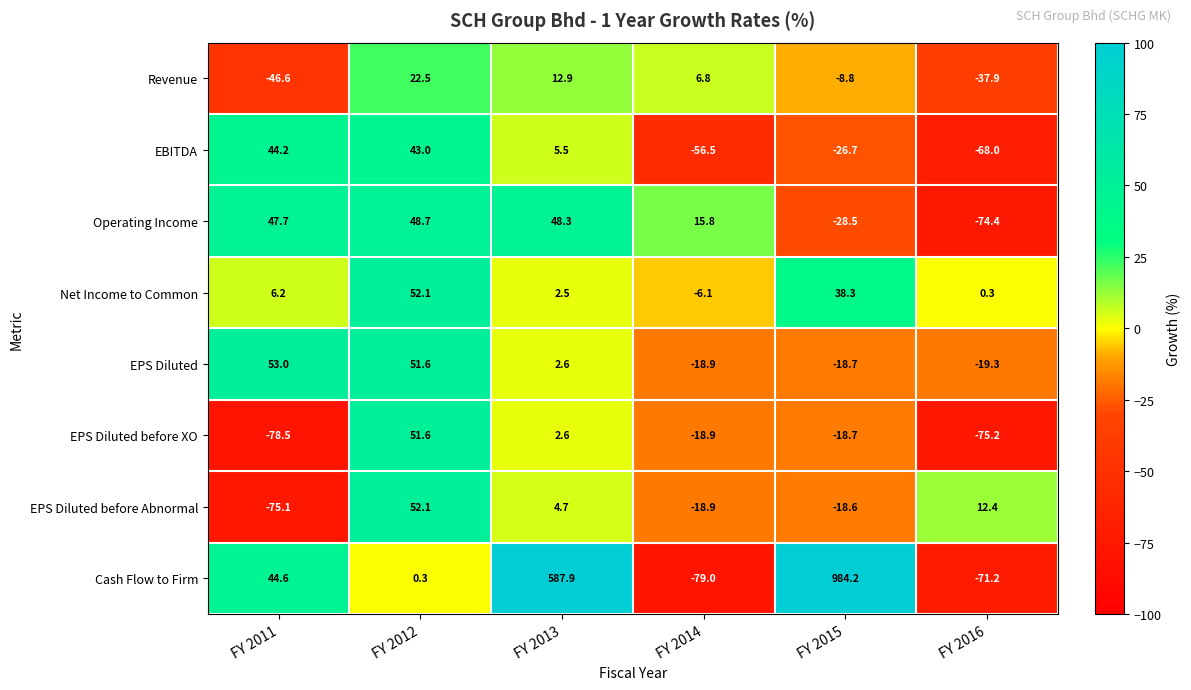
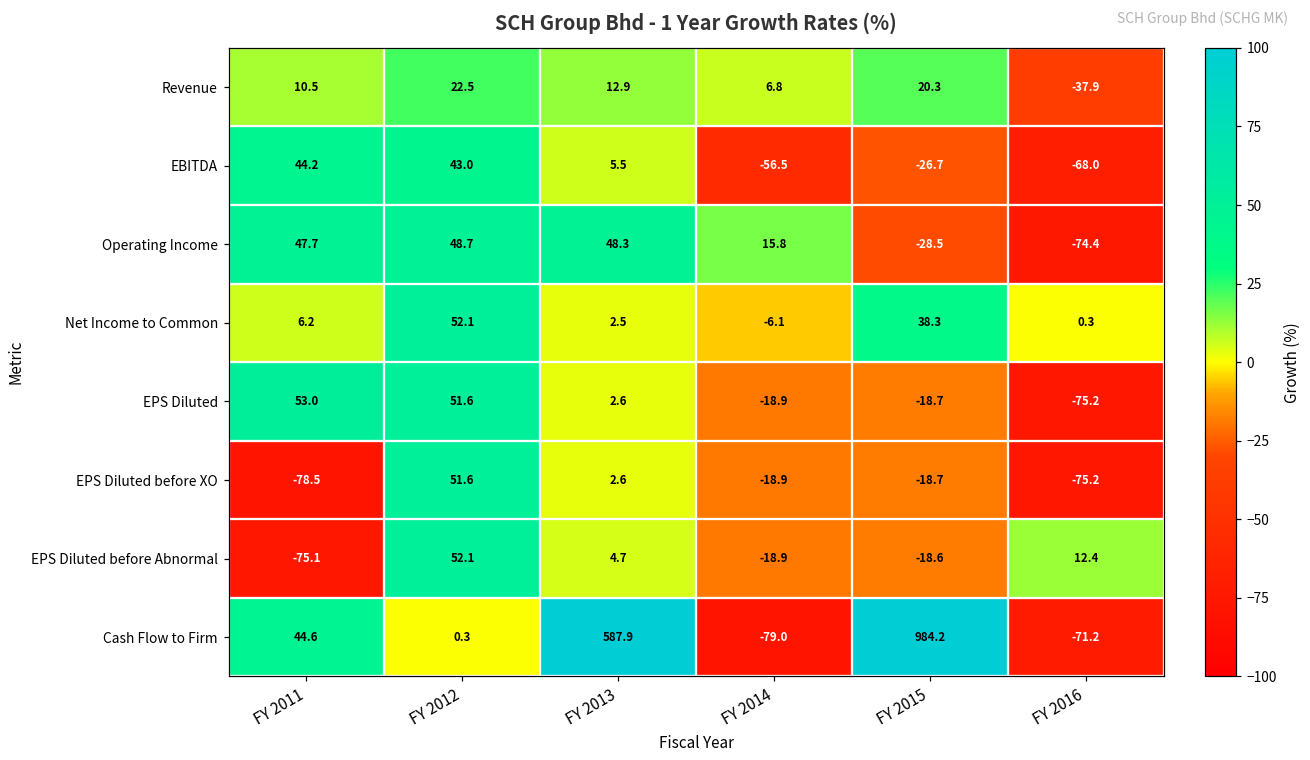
Revenue, FY 2011: -46.6 -> 10.5
Revenue, FY 2015: -8.8 -> 20.3
EPS Diluted, FY 2016: -19.3 -> -75.2
